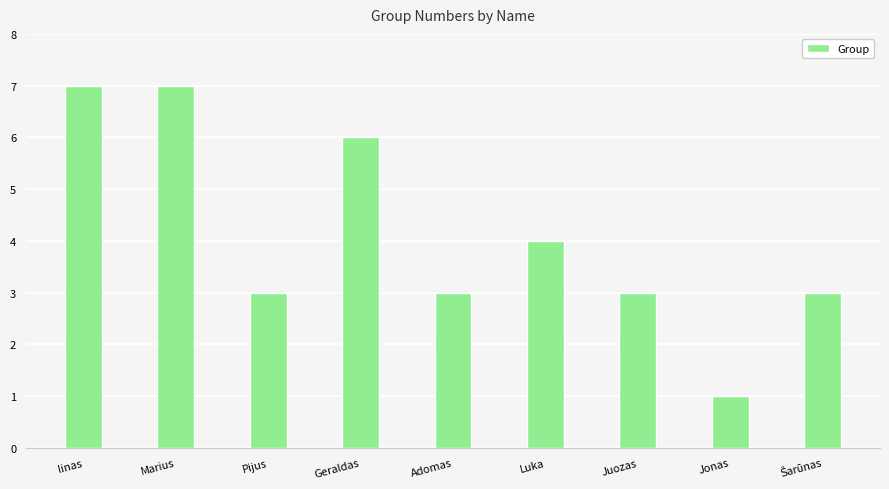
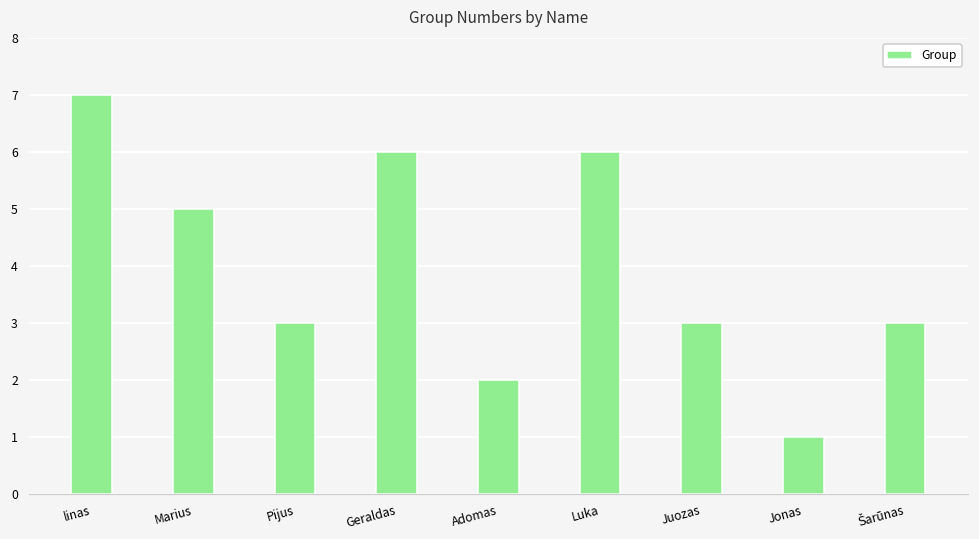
Marius: 7 -> 5
Adomas: 3 -> 2
Luka: 4 -> 6
